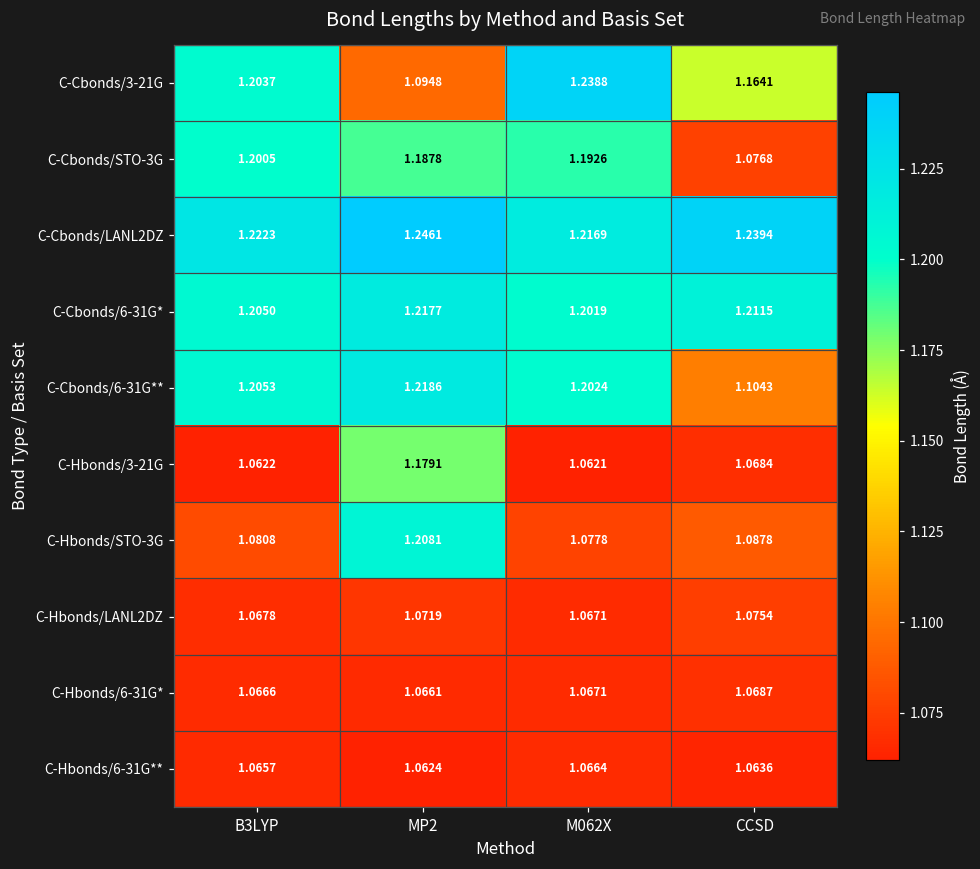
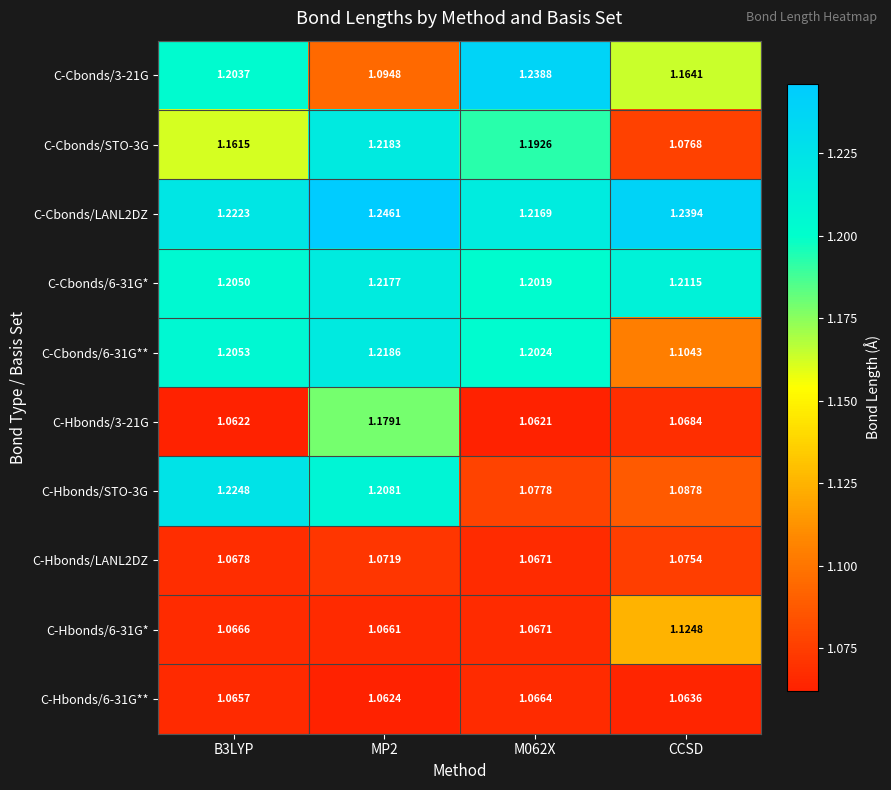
C-Cbonds/STO-3G, B3LYP: 1.2005 -> 1.1615
C-Cbonds/STO-3G, MP2: 1.1878 -> 1.2183
C-Hbonds/STO-3G, B3LYP: 1.0808 -> 1.2248
C-Hbonds/6-31G*, CCSD: 1.0687 -> 1.1248
